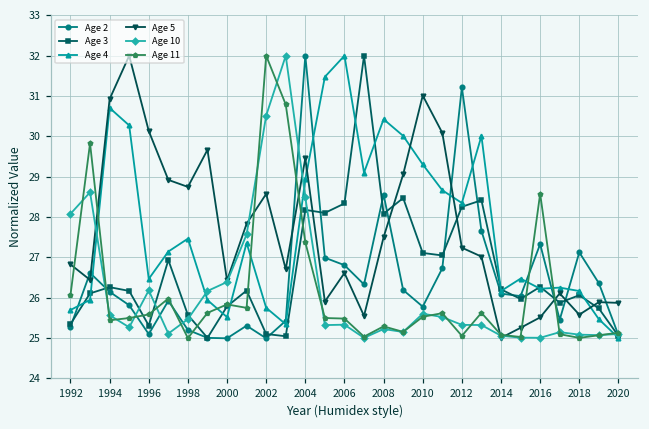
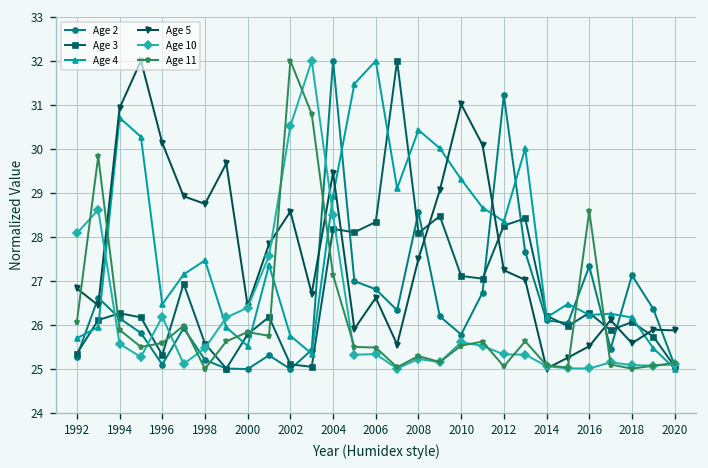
Age 11, 1994: 25.4 -> 25.9
Age 11, 2004: 27.4 -> 27.1
